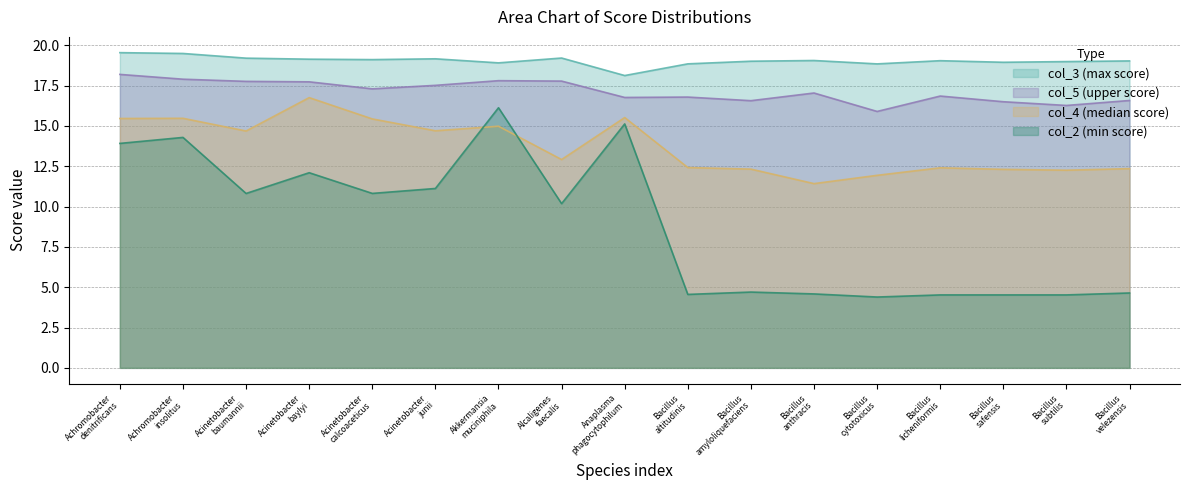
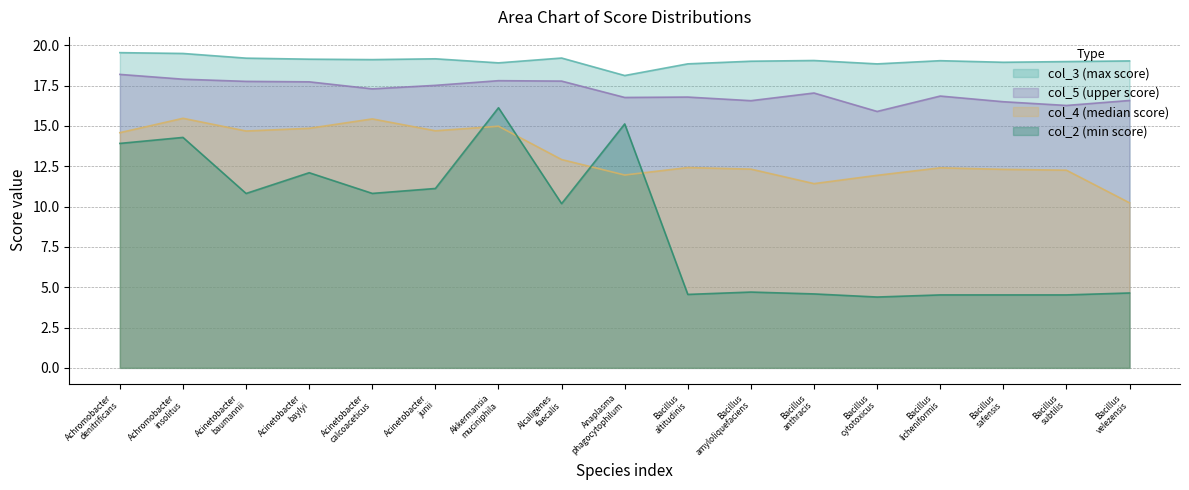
col_4 (median score), Achromobacter denitrificans: 15.5 -> 14.6
col_4 (median score), Acinetobacter baylyi: 16.8 -> 14.9
col_4 (median score), Anaplasma phagocytophilum: 15.5 -> 12.0
col_4 (median score), Bacillus velezensis: 12.4 -> 10.2
